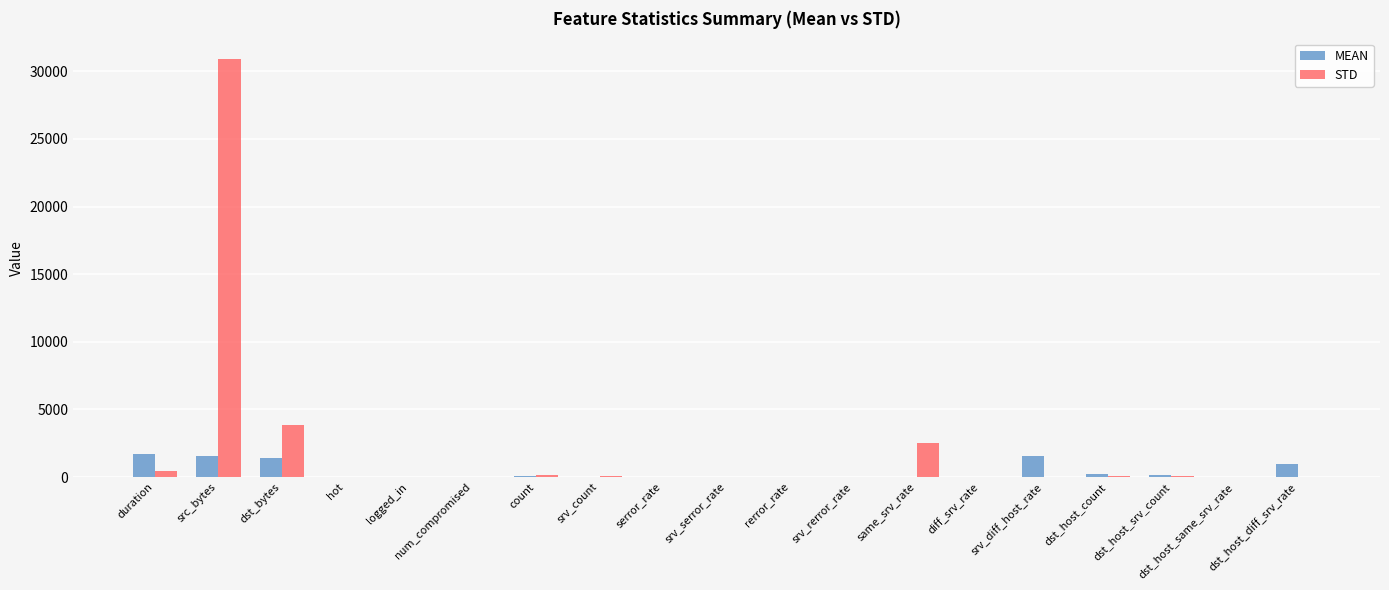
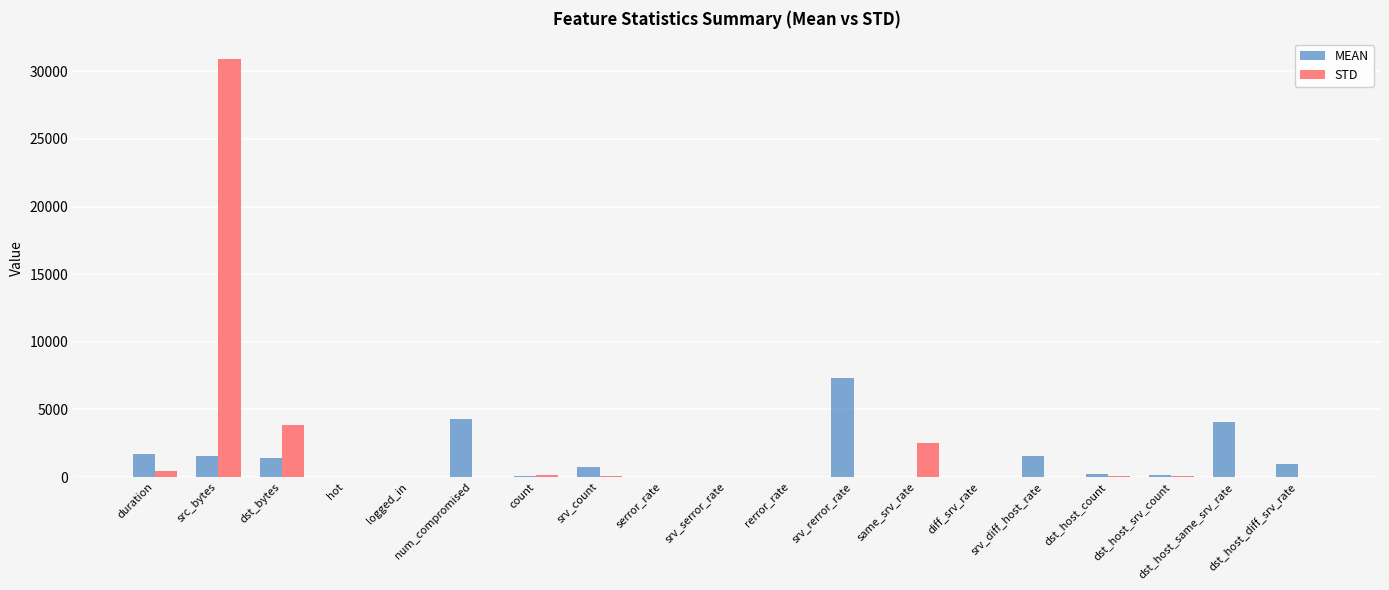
MEAN, num_compromised: 0 -> 4300
MEAN, srv_count: 0 -> 700
MEAN, srv_rerror_rate: 0 -> 7300
MEAN, dst_host_same_srv_rate: 0 -> 4100
